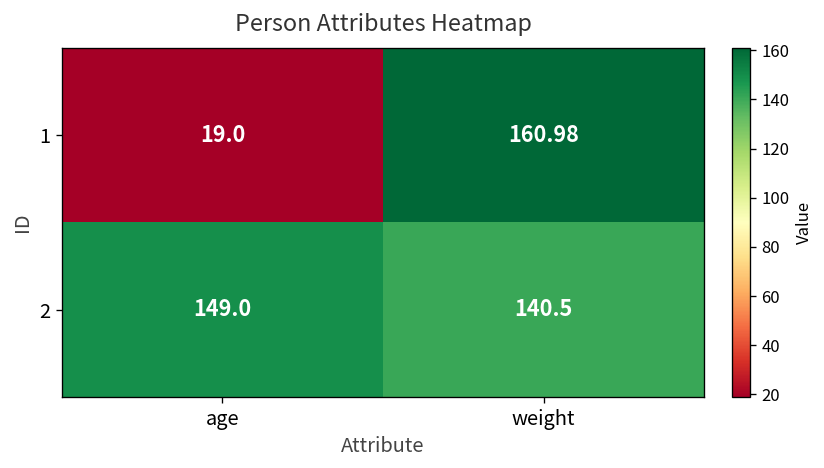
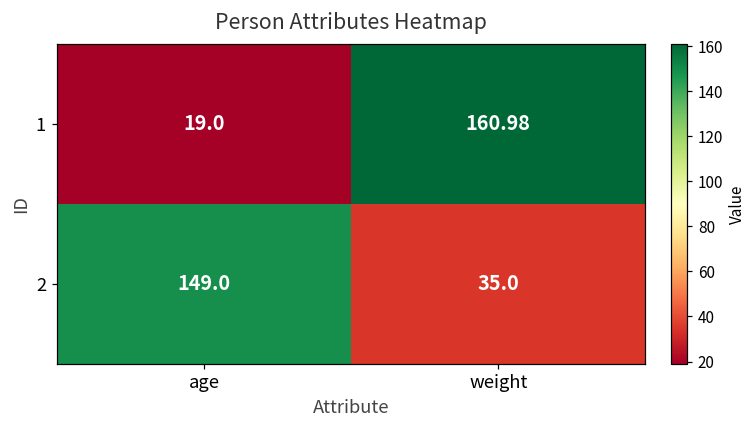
2, weight: 140.5 -> 35.0
